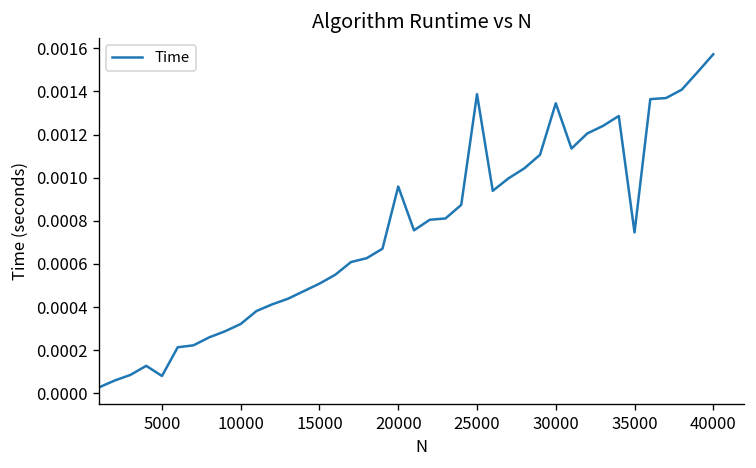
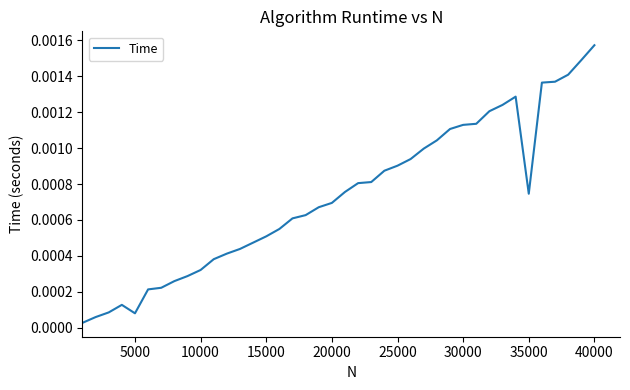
20000: 0.00096 -> 0.00070
25000: 0.00139 -> 0.00090
30000: 0.00135 -> 0.00113
